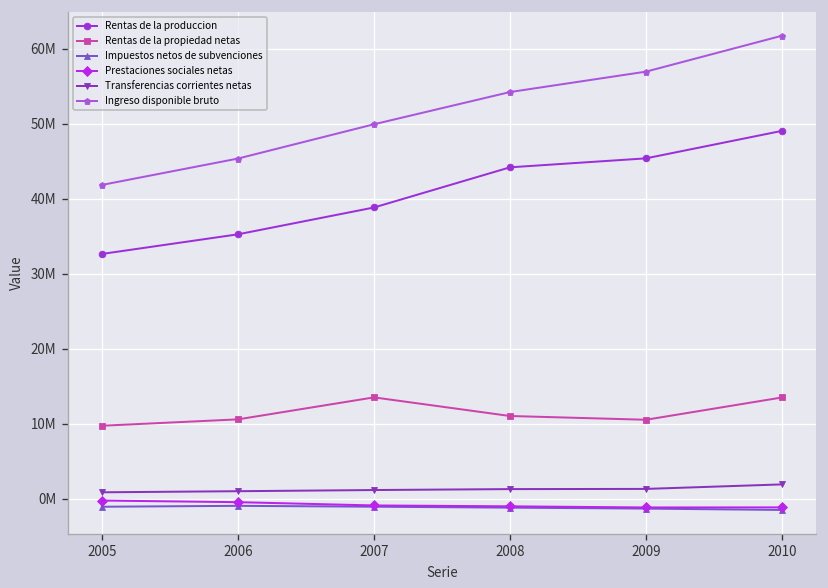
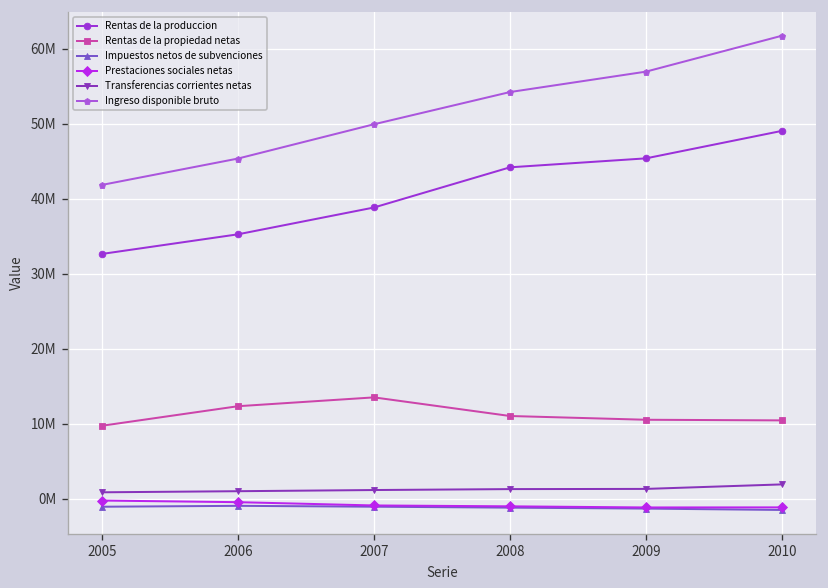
Rentas de la propiedad netas, 2006: 11000000 -> 12000000
Rentas de la propiedad netas, 2010: 13000000 -> 10000000
